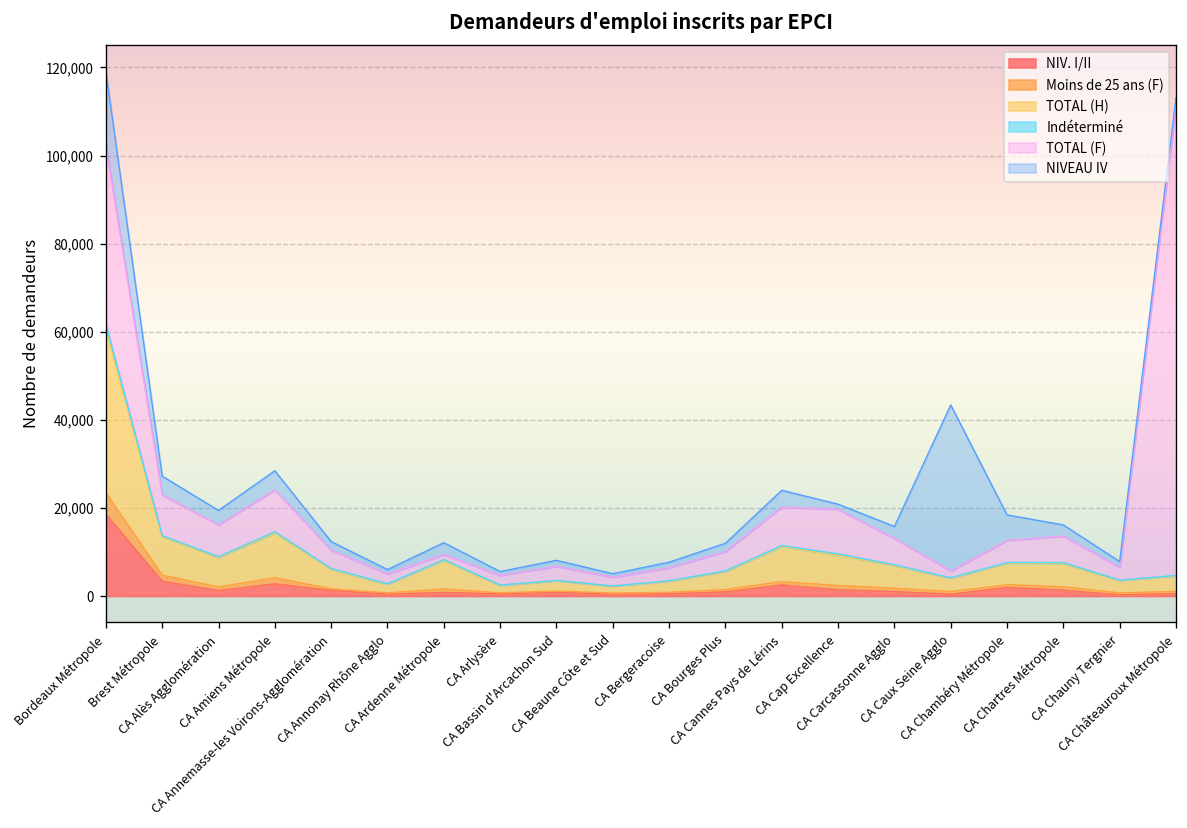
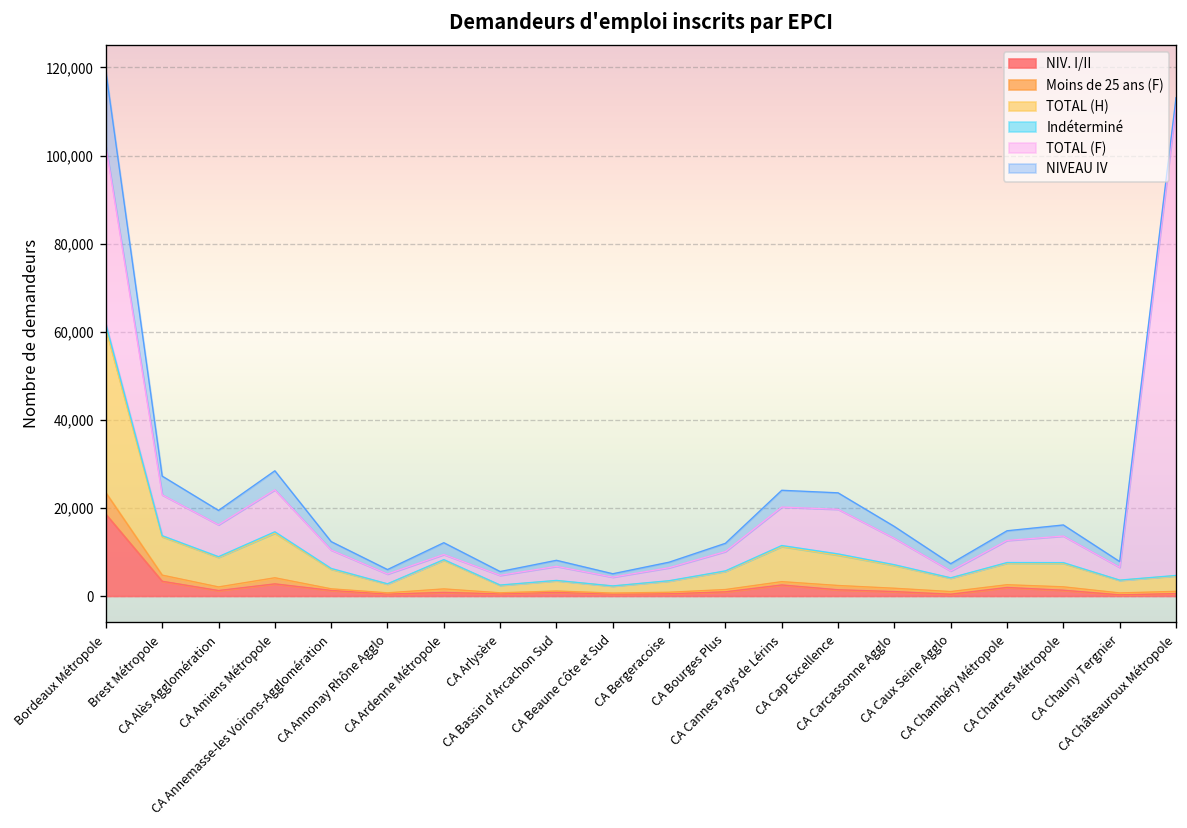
NIVEAU IV, CA Cap Excellence: 1,000 -> 4,000
NIVEAU IV, CA Caux Seine Agglo: 38,000 -> 2,000
NIVEAU IV, CA Chambéry Métropole: 6,000 -> 2,000
